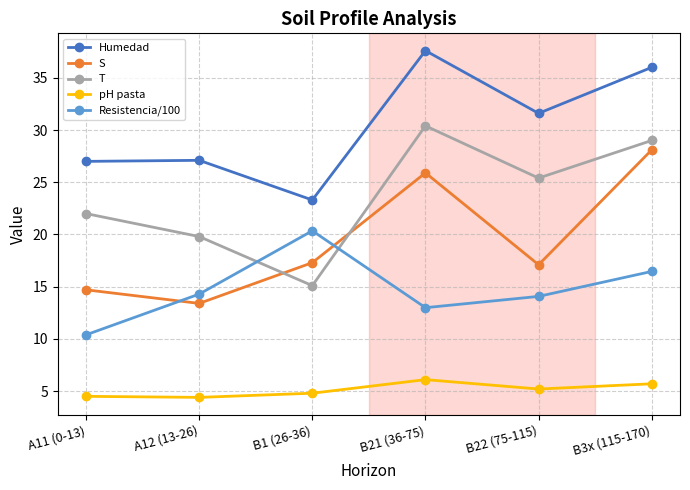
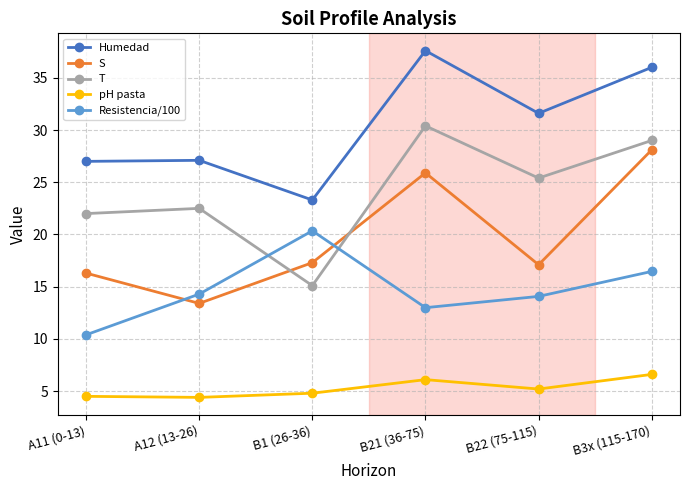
S, A11 (0-13): 14.7 -> 16.3
T, A12 (13-26): 19.8 -> 22.5
pH pasta, B3x (115-170): 5.7 -> 6.6
